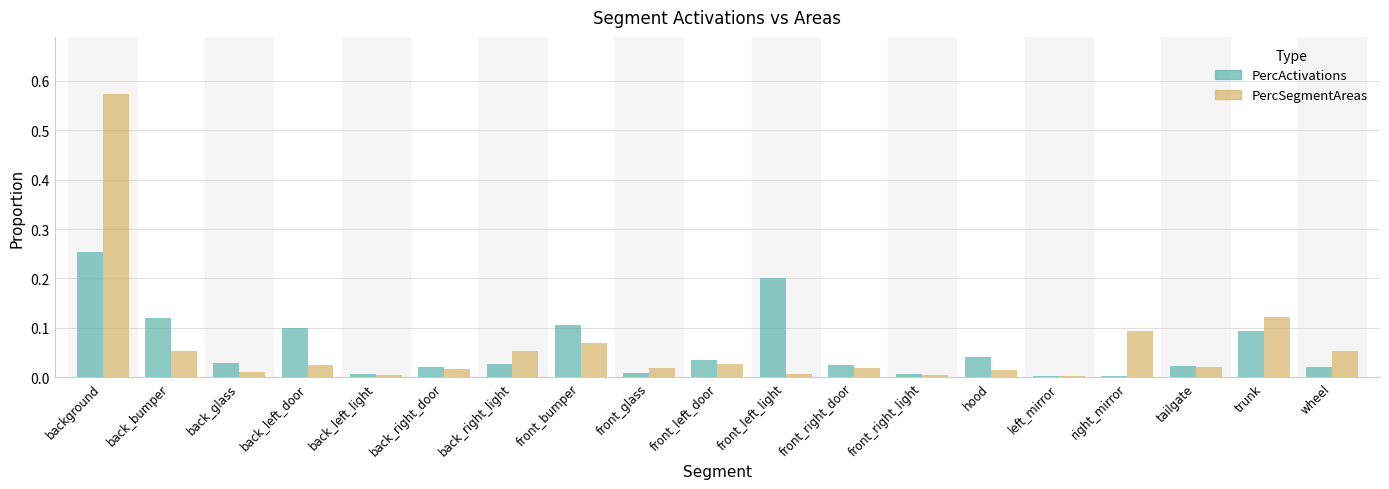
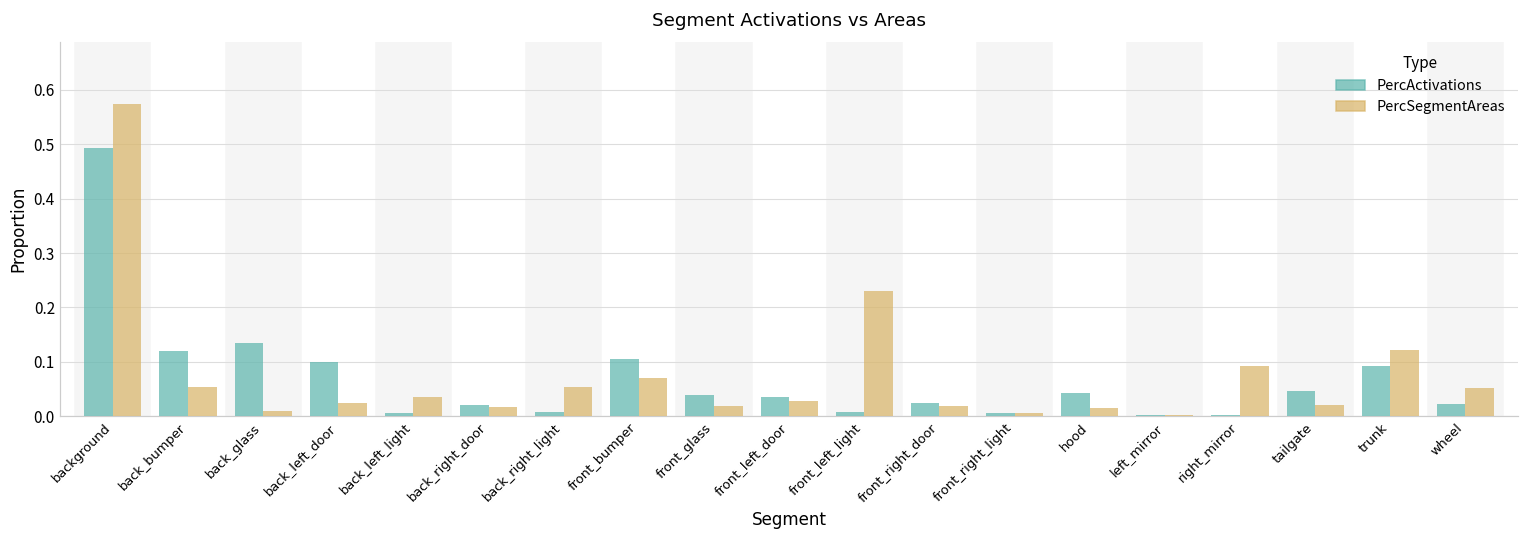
PercActivations, background: 0.25 -> 0.49
PercActivations, back_glass: 0.03 -> 0.13
PercSegmentAreas, back_left_light: 0.01 -> 0.04
PercActivations, back_right_light: 0.03 -> 0.01
PercActivations, front_glass: 0.01 -> 0.04
PercActivations, front_left_light: 0.20 -> 0.01
PercSegmentAreas, front_left_light: 0.01 -> 0.23
PercActivations, tailgate: 0.02 -> 0.05
